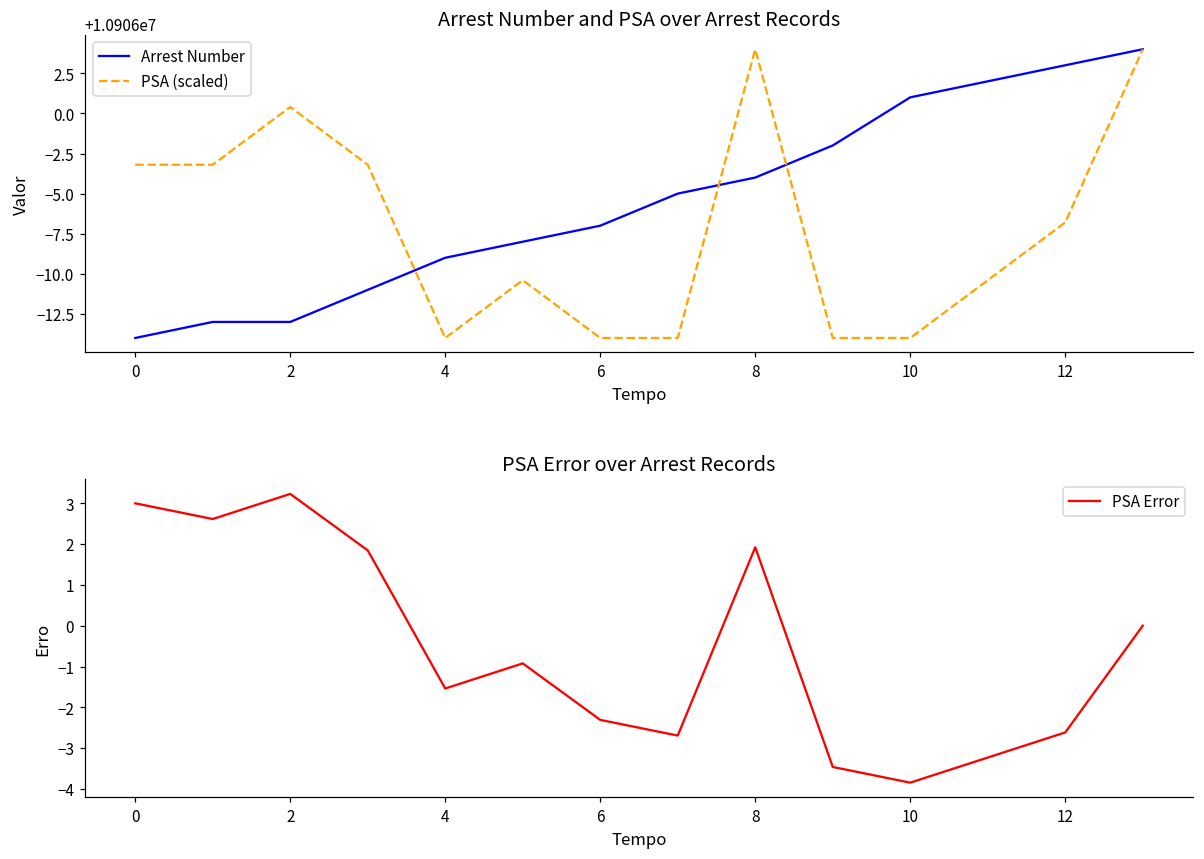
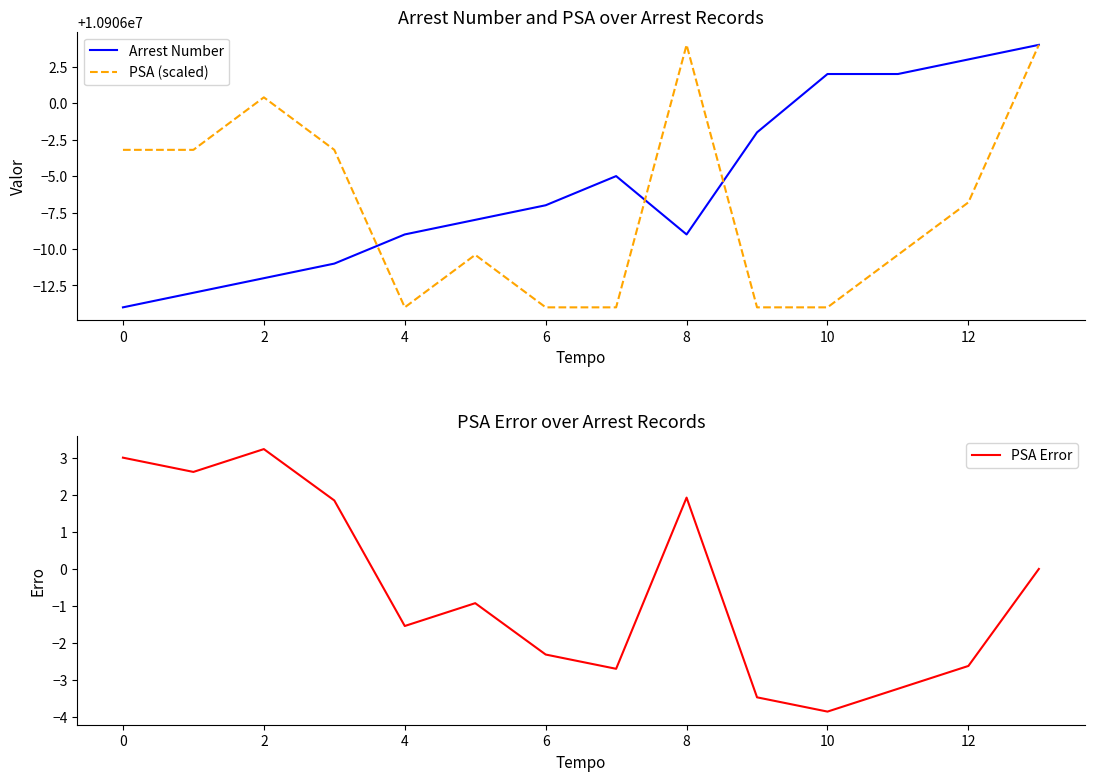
Arrest Number and PSA over Arrest Records, Arrest Number, 2: 10905987 -> 10905988
Arrest Number and PSA over Arrest Records, Arrest Number, 8: 10905996 -> 10905991
Arrest Number and PSA over Arrest Records, Arrest Number, 10: 10906001 -> 10906002
